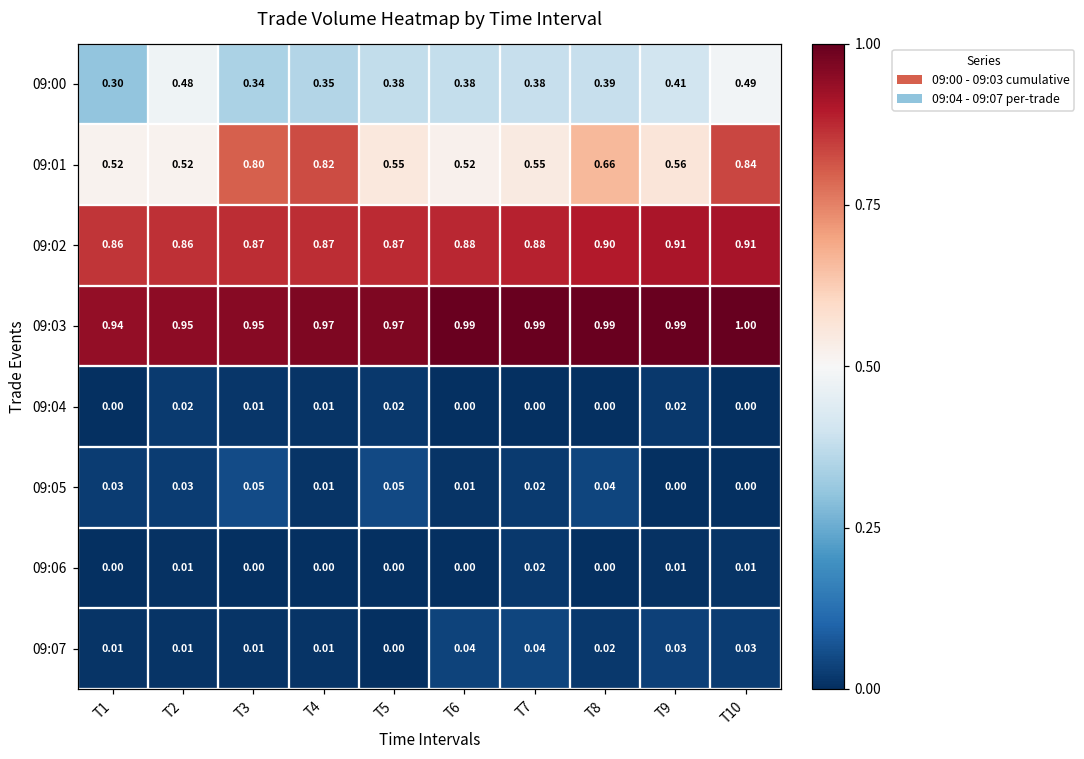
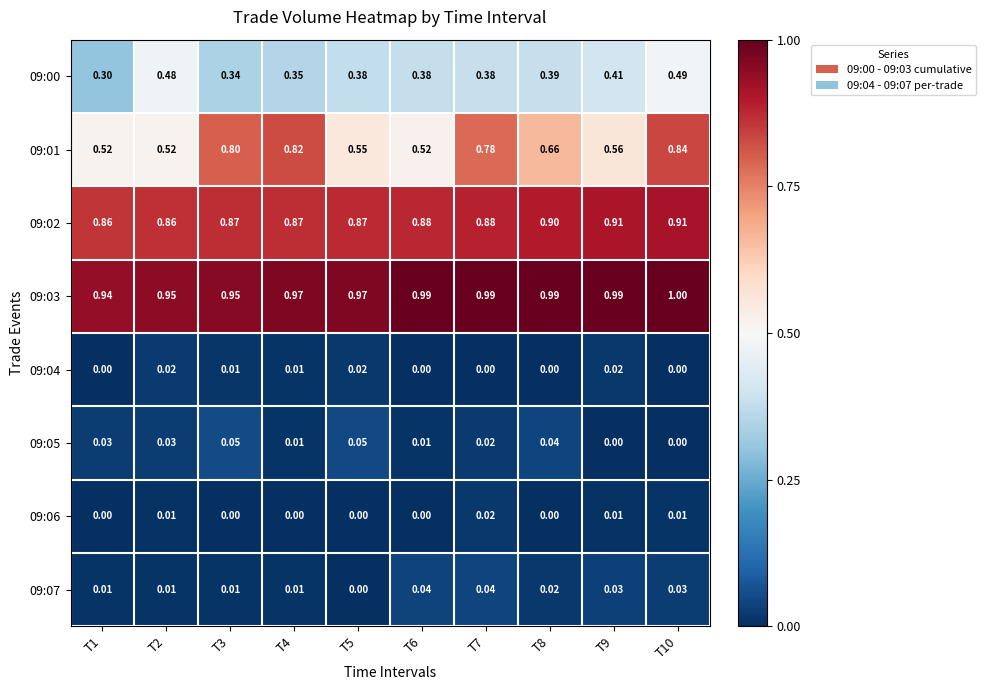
09:01, T7: 0.55 -> 0.78
